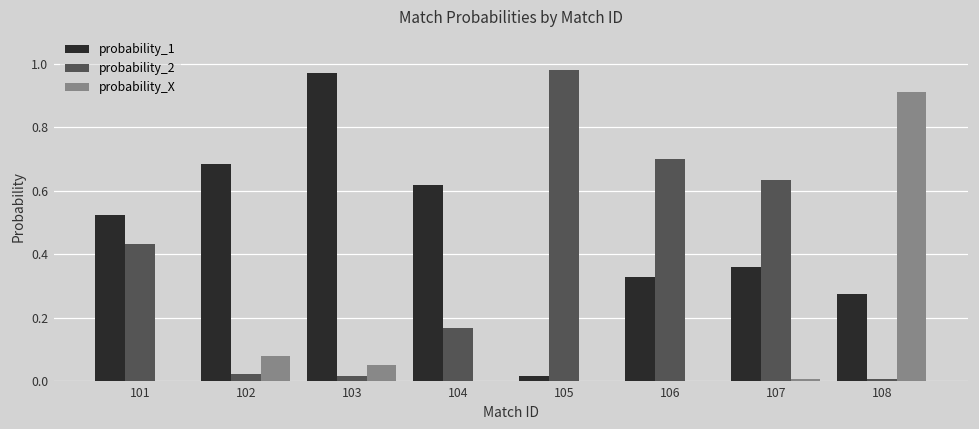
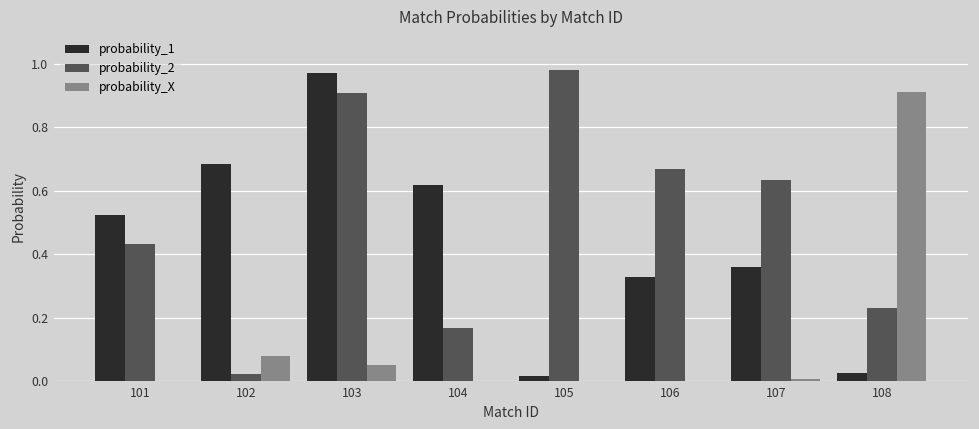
probability_2, 103: 0.02 -> 0.91
probability_2, 106: 0.70 -> 0.67
probability_1, 108: 0.28 -> 0.03
probability_2, 108: 0.01 -> 0.23
